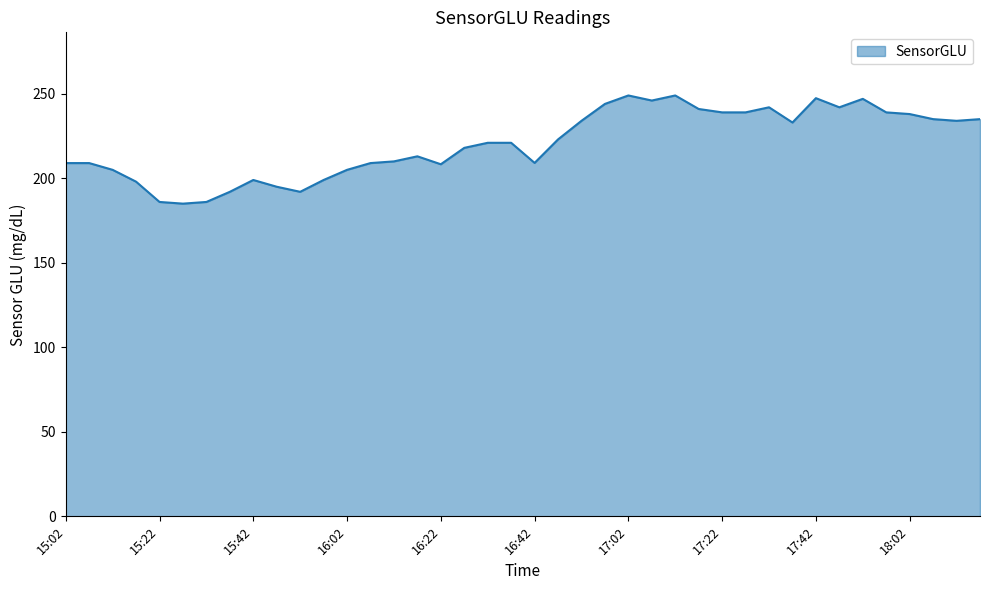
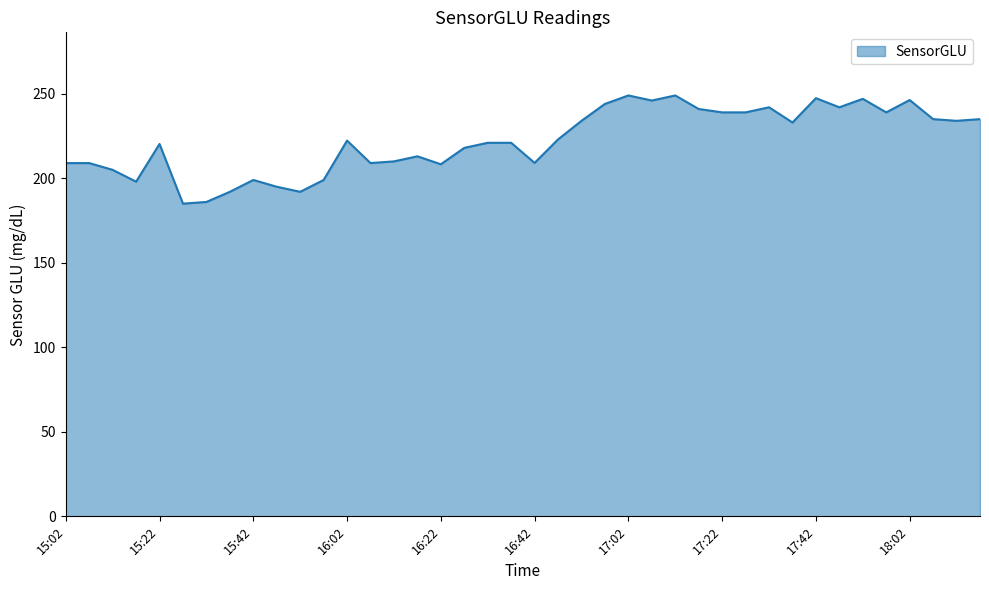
15:22: 186 -> 220
16:02: 205 -> 222
18:02: 238 -> 246
